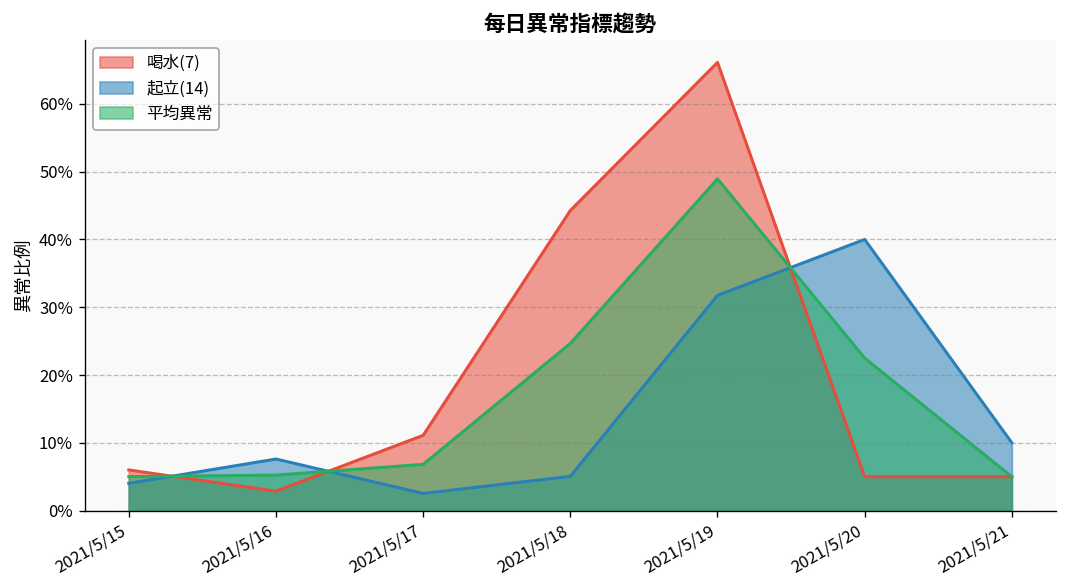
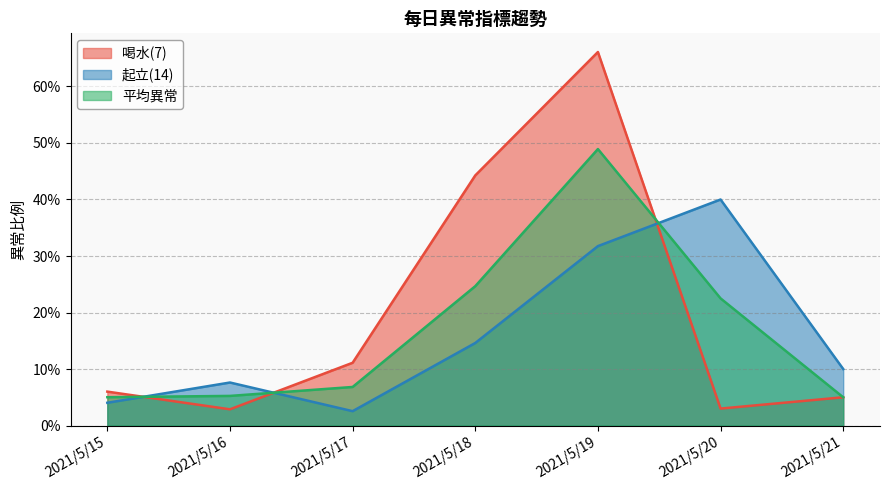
起立(14), 2021/5/18: 5% -> 15%
喝水(7), 2021/5/20: 5% -> 3%
